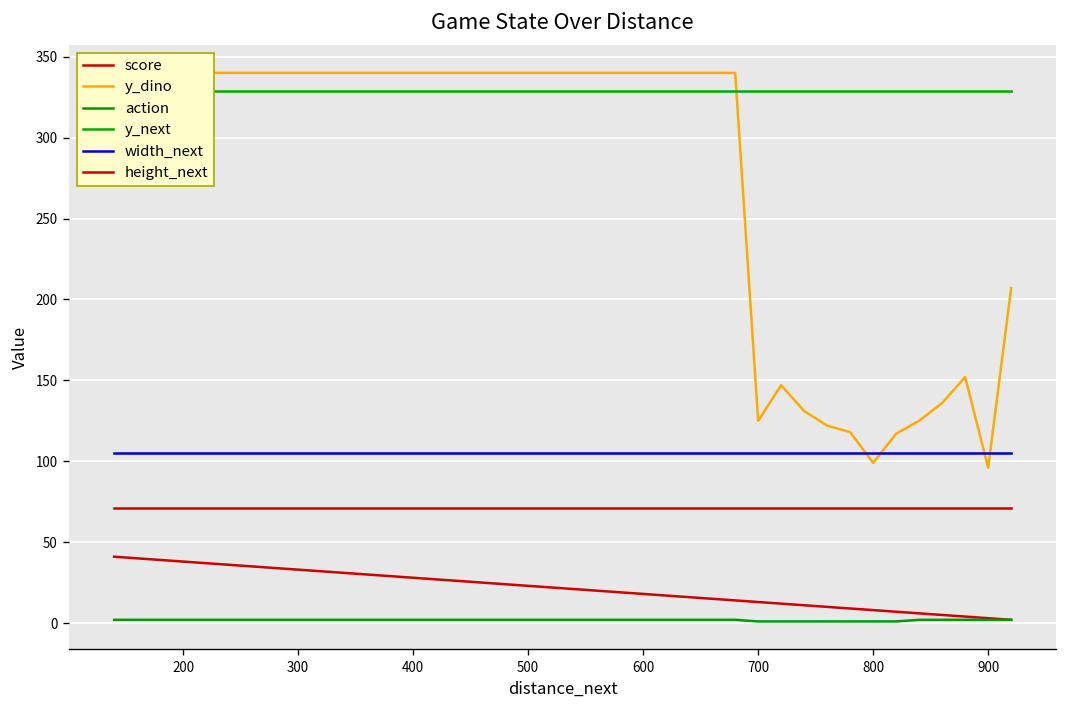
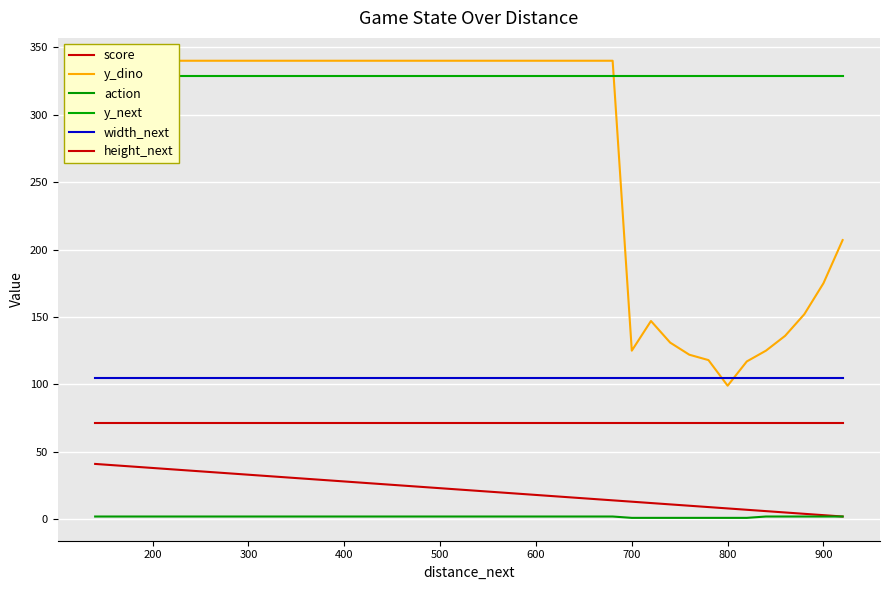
y_dino, 900: 96 -> 175
